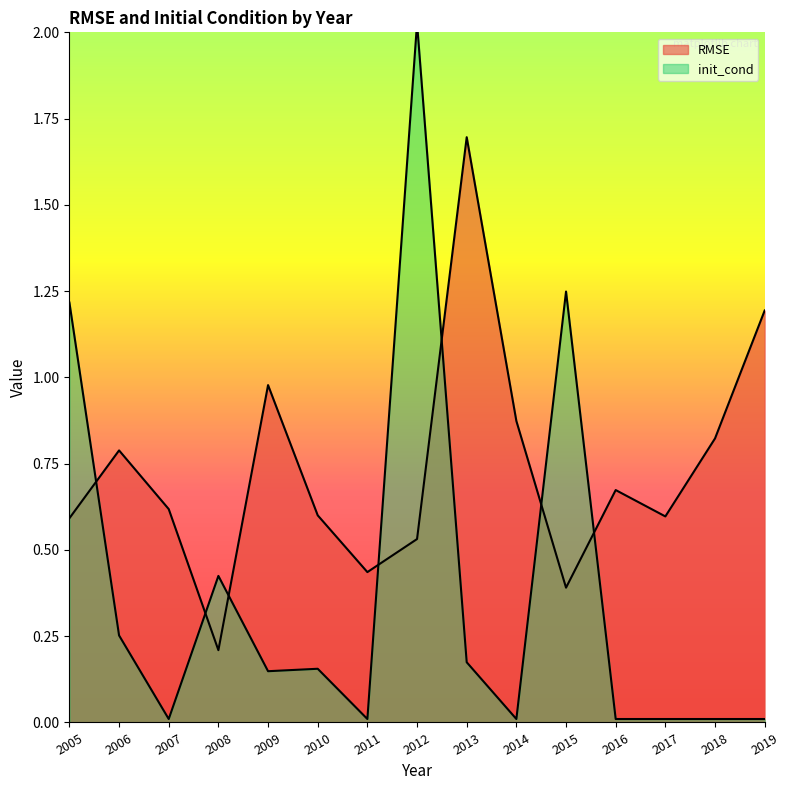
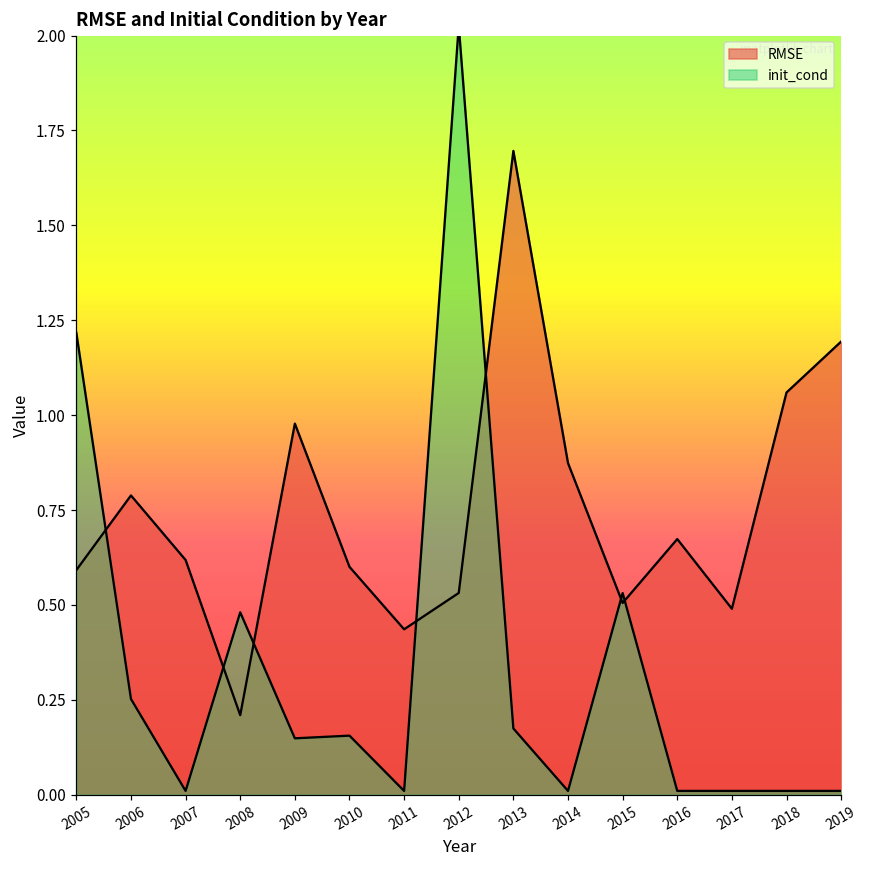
init_cond, 2008: 0.42 -> 0.48
RMSE, 2015: 0.39 -> 0.51
init_cond, 2015: 1.25 -> 0.53
RMSE, 2017: 0.60 -> 0.49
RMSE, 2018: 0.82 -> 1.06
